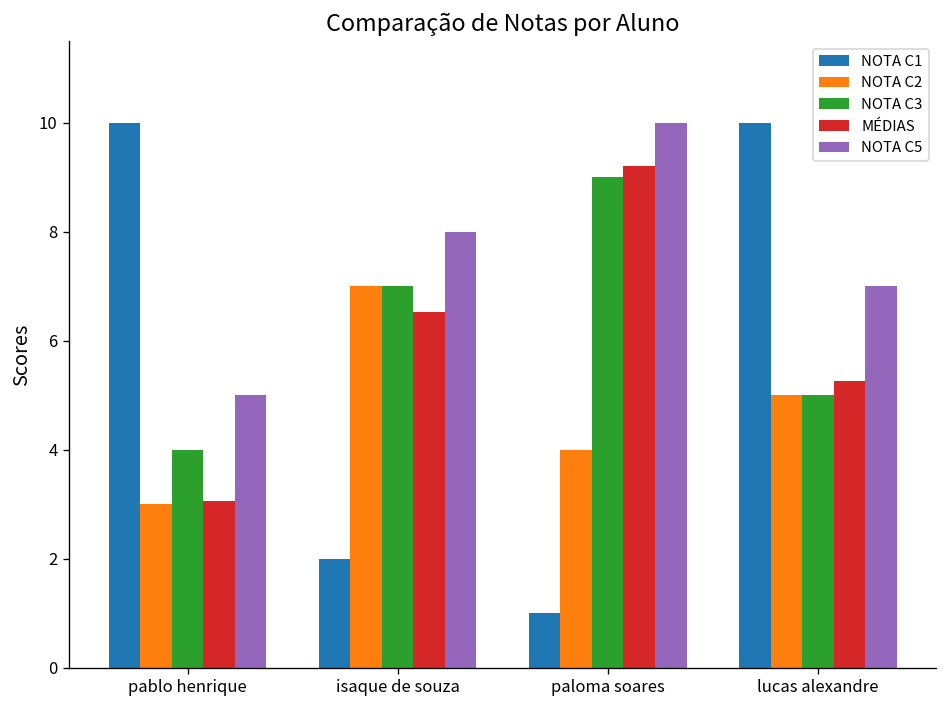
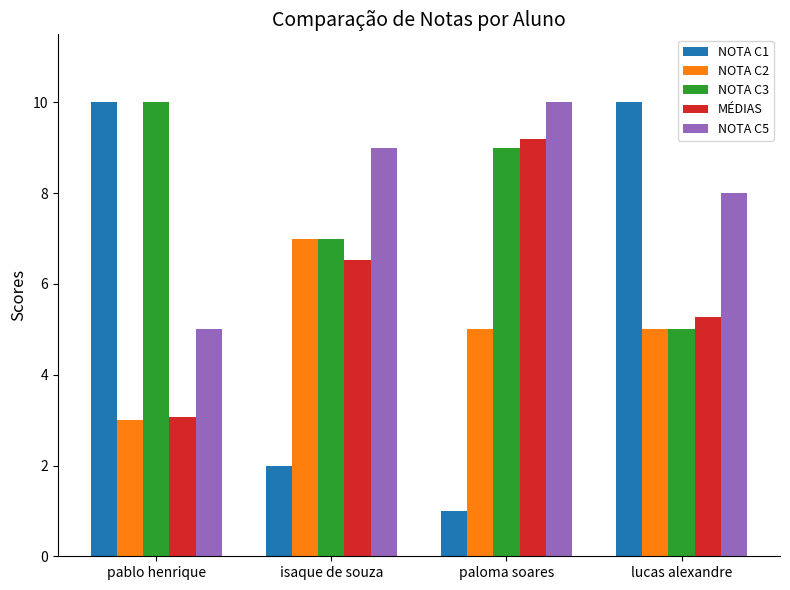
NOTA C3, pablo henrique: 4 -> 10
NOTA C5, isaque de souza: 8 -> 9
NOTA C2, paloma soares: 4 -> 5
NOTA C5, lucas alexandre: 7 -> 8
